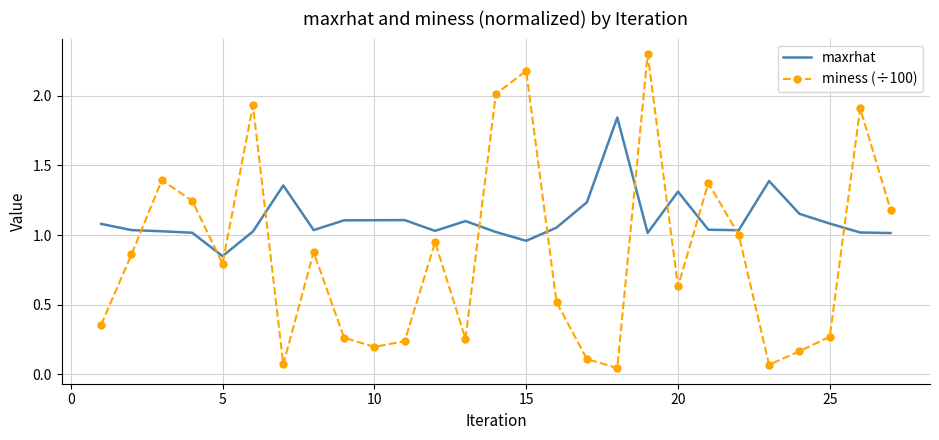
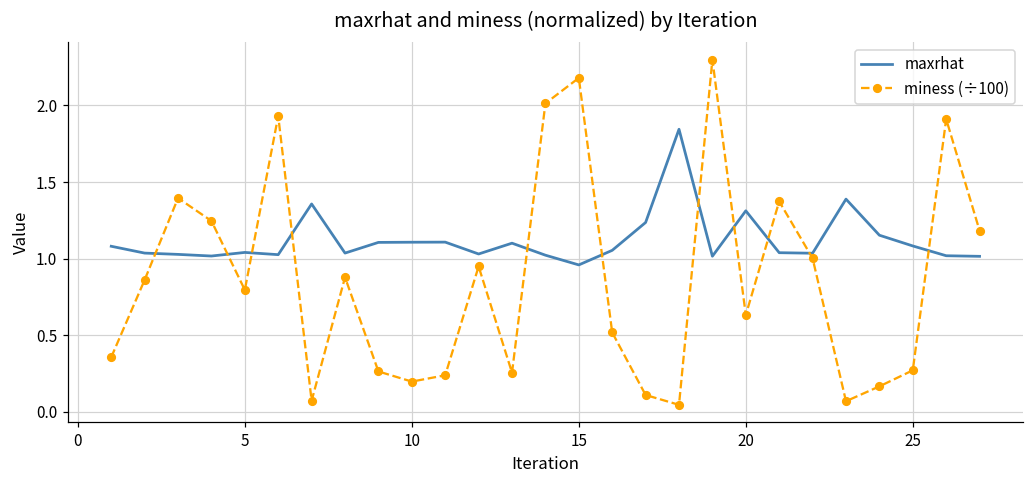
maxrhat, 5: 0.85 -> 1.04
